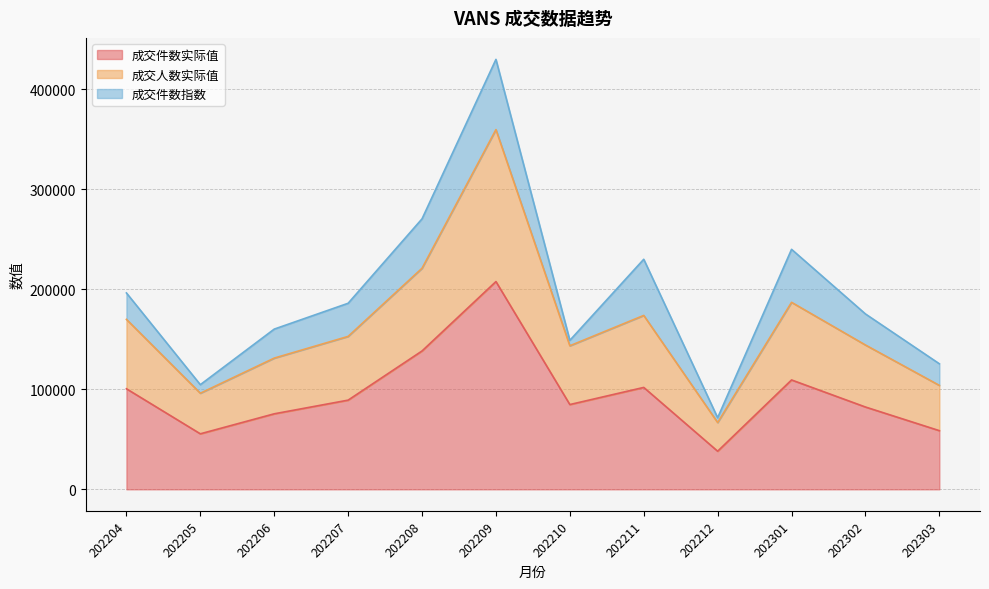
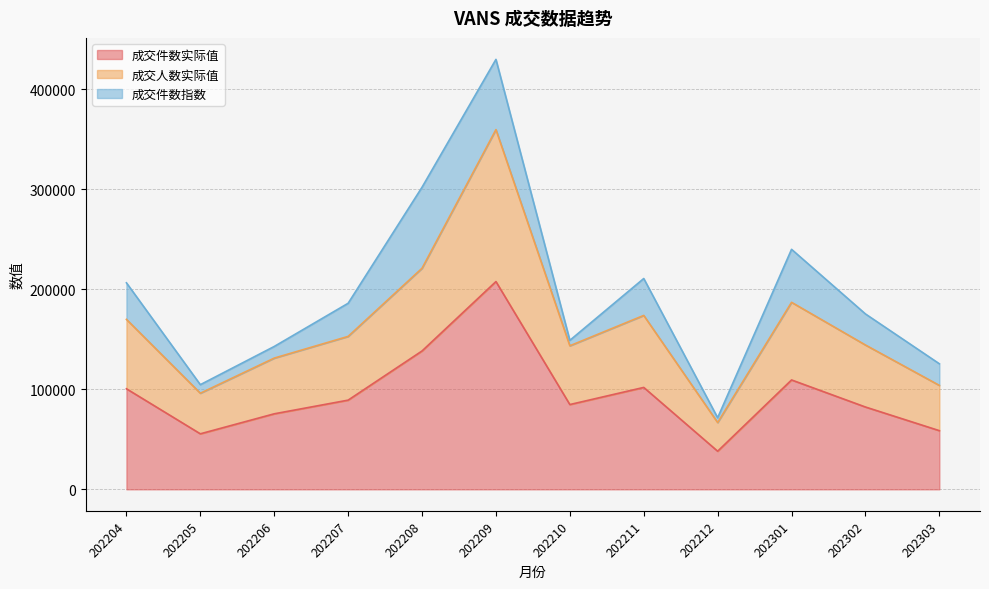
成交件数指数, 202204: 30000 -> 40000
成交件数指数, 202206: 30000 -> 10000
成交件数指数, 202208: 50000 -> 80000
成交件数指数, 202211: 60000 -> 40000
